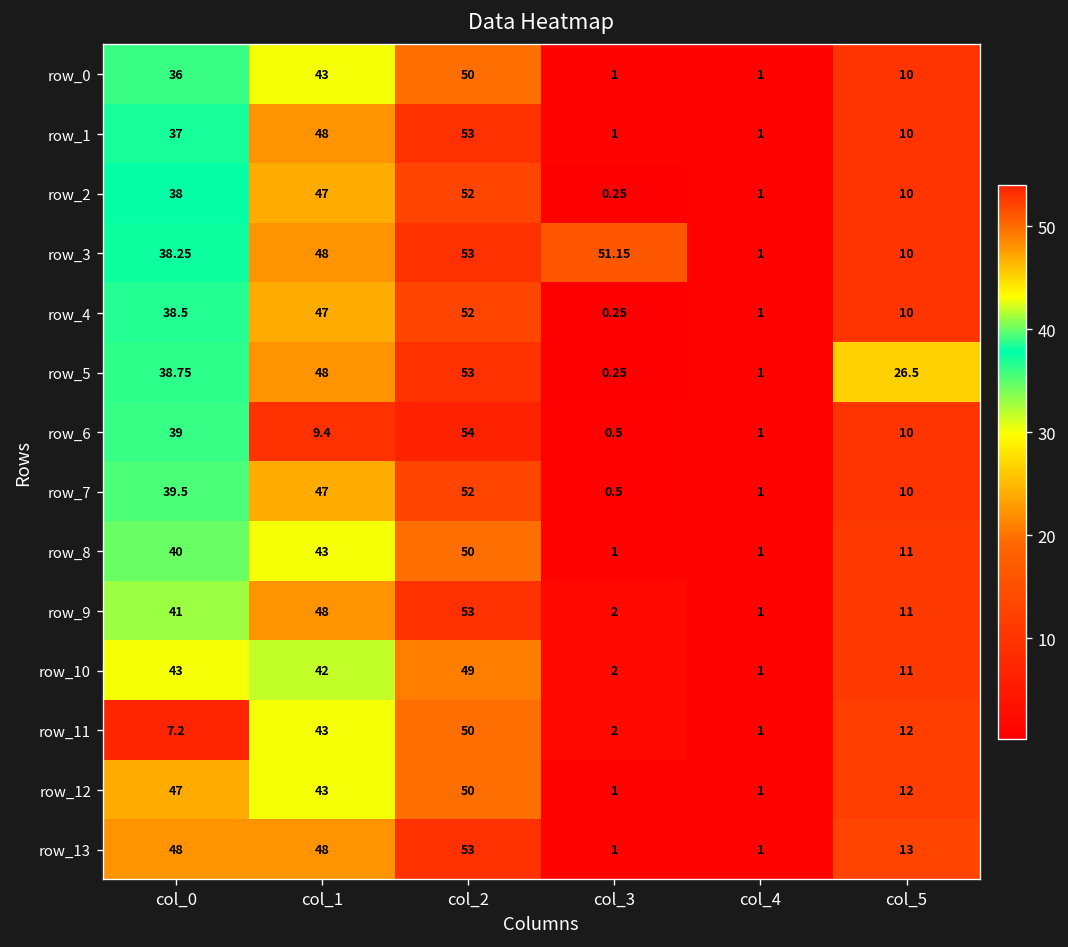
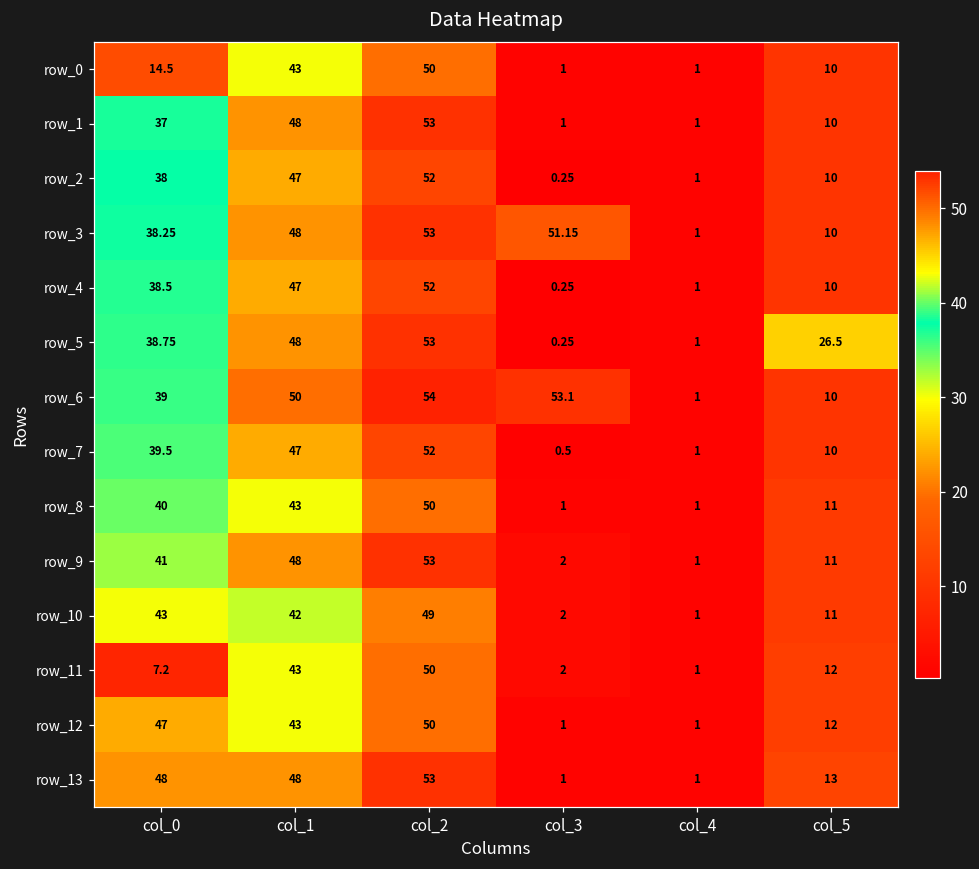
row_0, col_0: 36 -> 14.5
row_6, col_1: 9.4 -> 50
row_6, col_3: 0.5 -> 53.1
